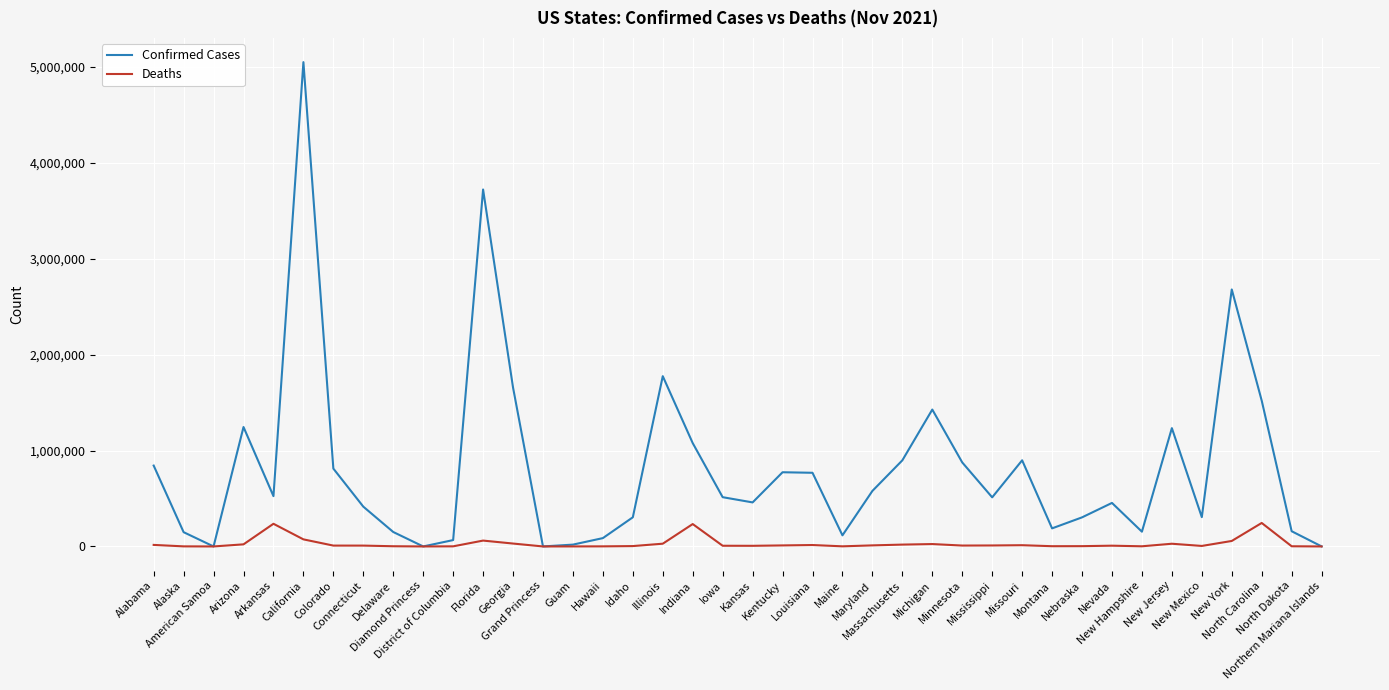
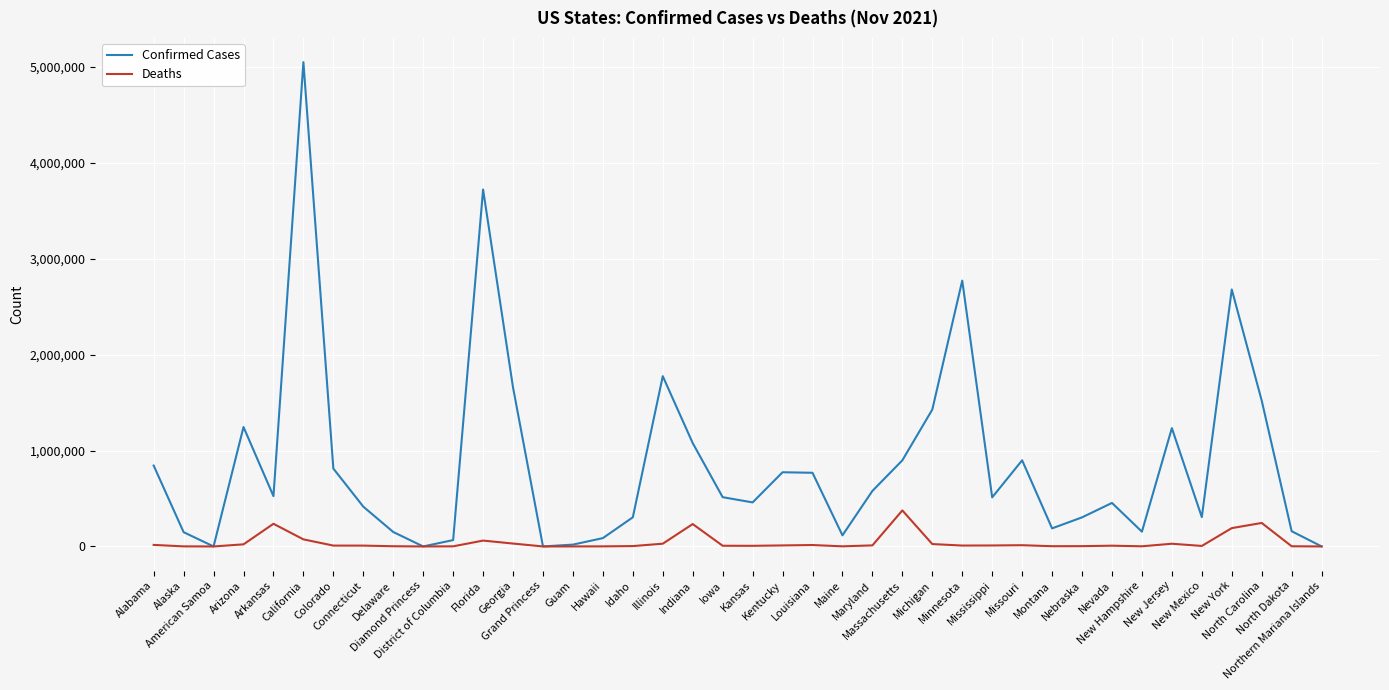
Deaths, Massachusetts: 0 -> 400,000
Confirmed Cases, Minnesota: 900,000 -> 2,800,000
Deaths, New York: 100,000 -> 200,000
